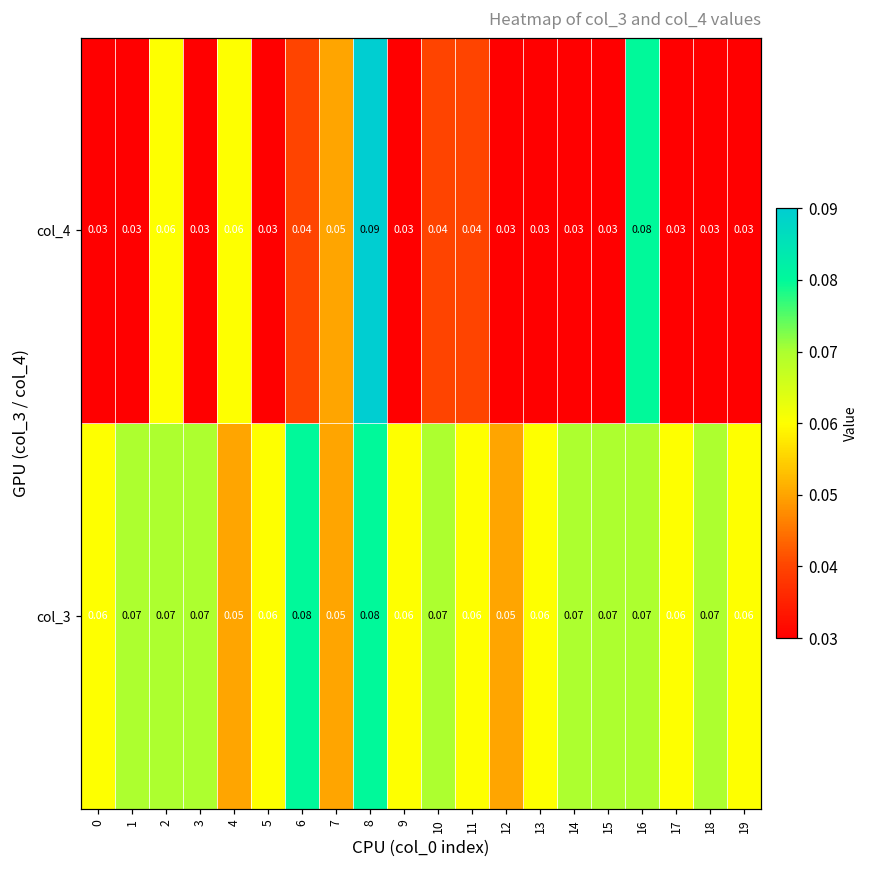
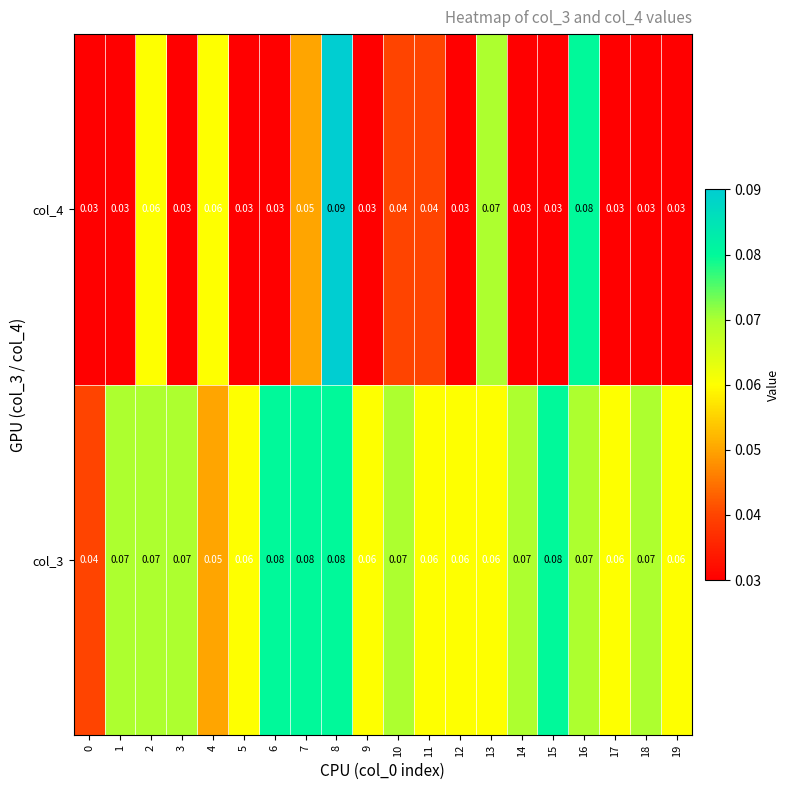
col_4, 6: 0.04 -> 0.03
col_4, 13: 0.03 -> 0.07
col_3, 0: 0.06 -> 0.04
col_3, 7: 0.05 -> 0.08
col_3, 12: 0.05 -> 0.06
col_3, 15: 0.07 -> 0.08
